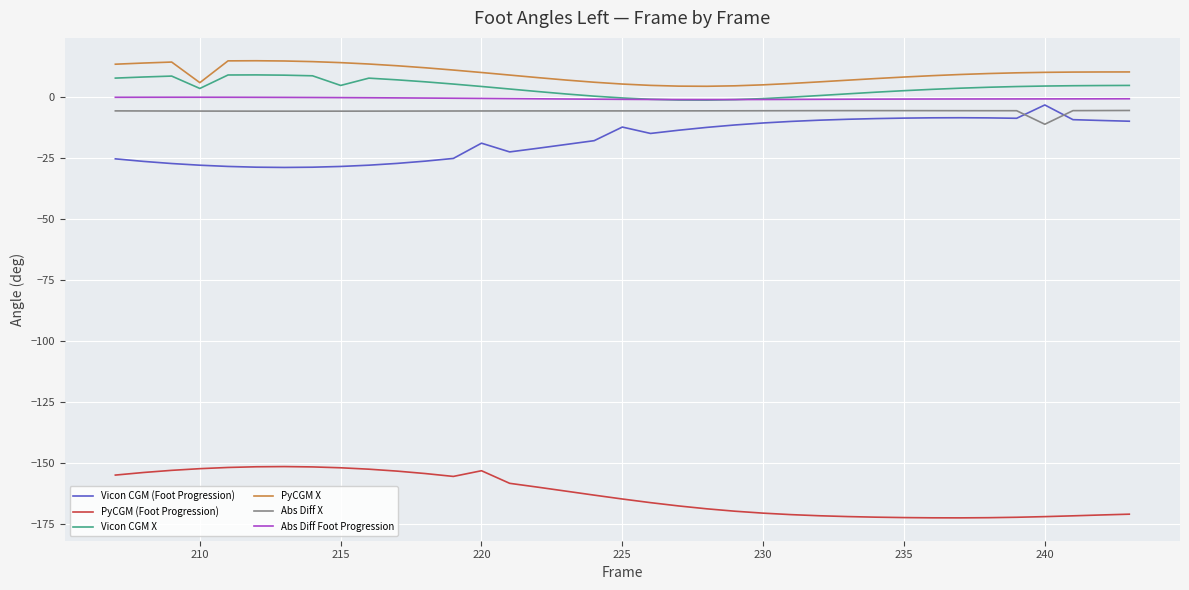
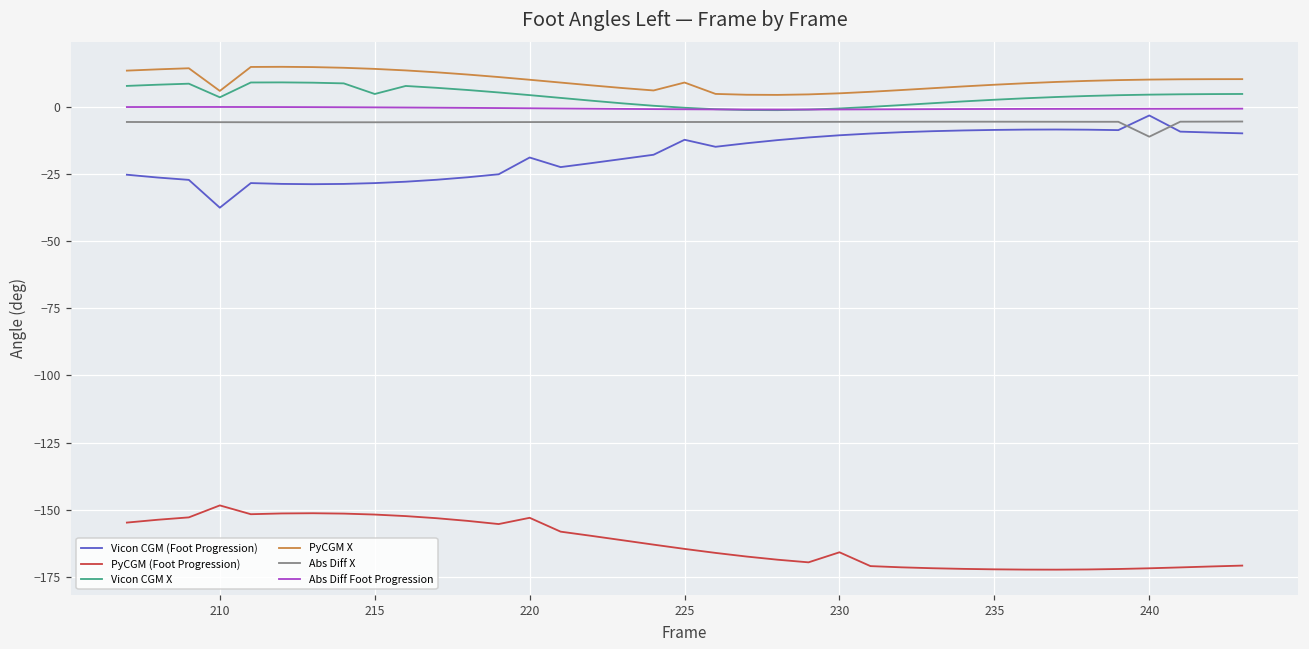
Vicon CGM (Foot Progression), 210: -28 -> -38
PyCGM (Foot Progression), 210: -152 -> -148
PyCGM X, 225: 5 -> 9
PyCGM (Foot Progression), 230: -170 -> -166
